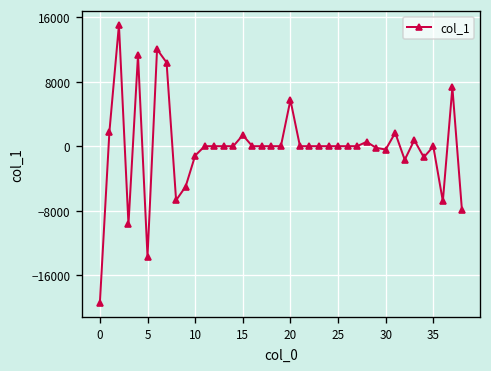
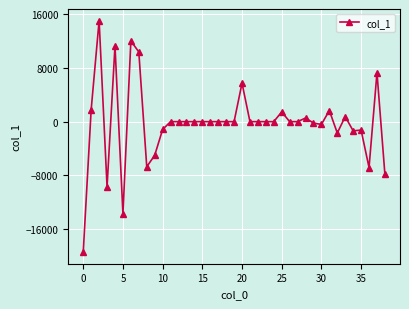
15: 1000 -> 0
25: 0 -> 1000
35: 0 -> -1000
